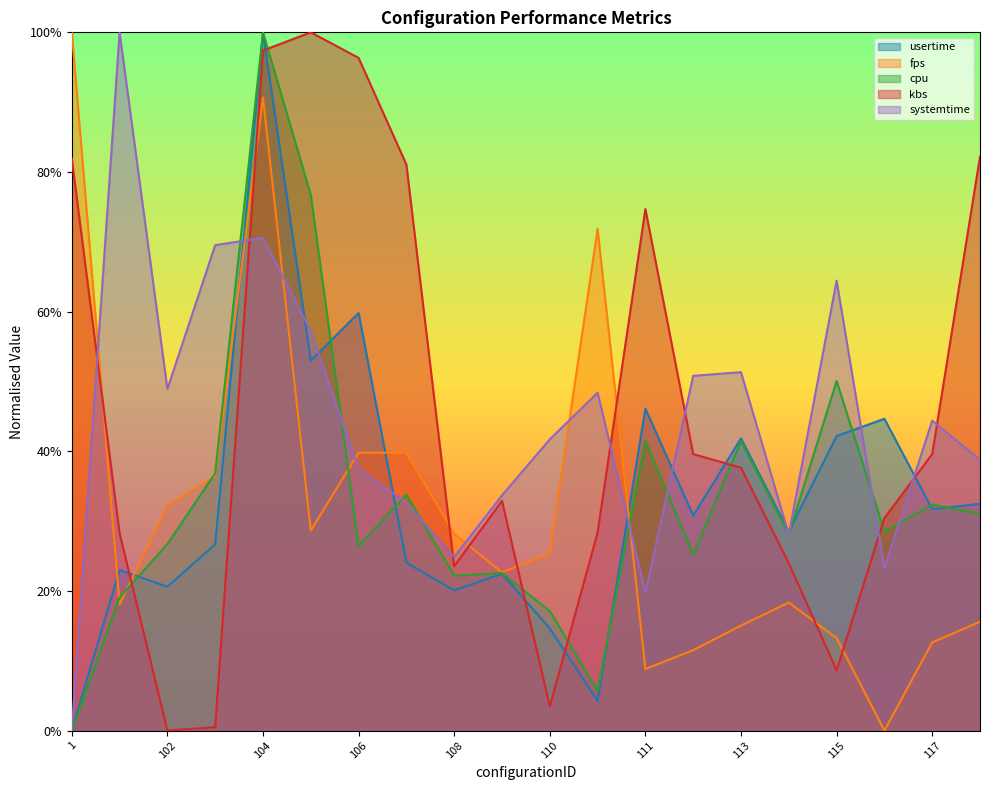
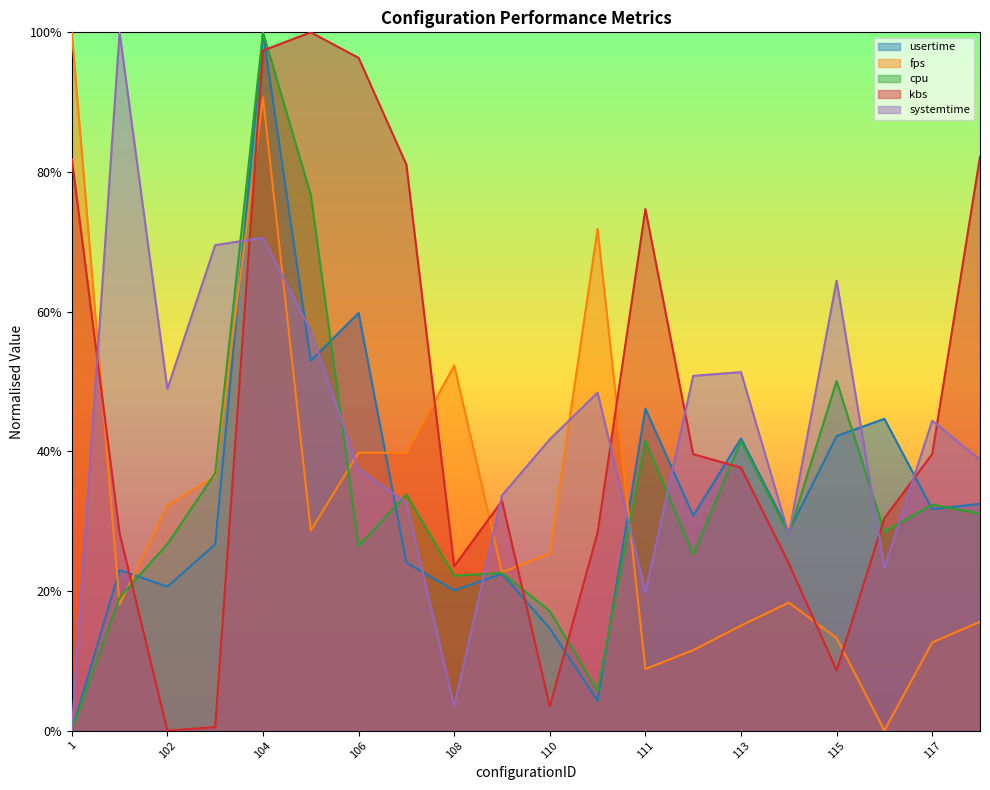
fps, 108: 28% -> 52%
systemtime, 108: 25% -> 3%
